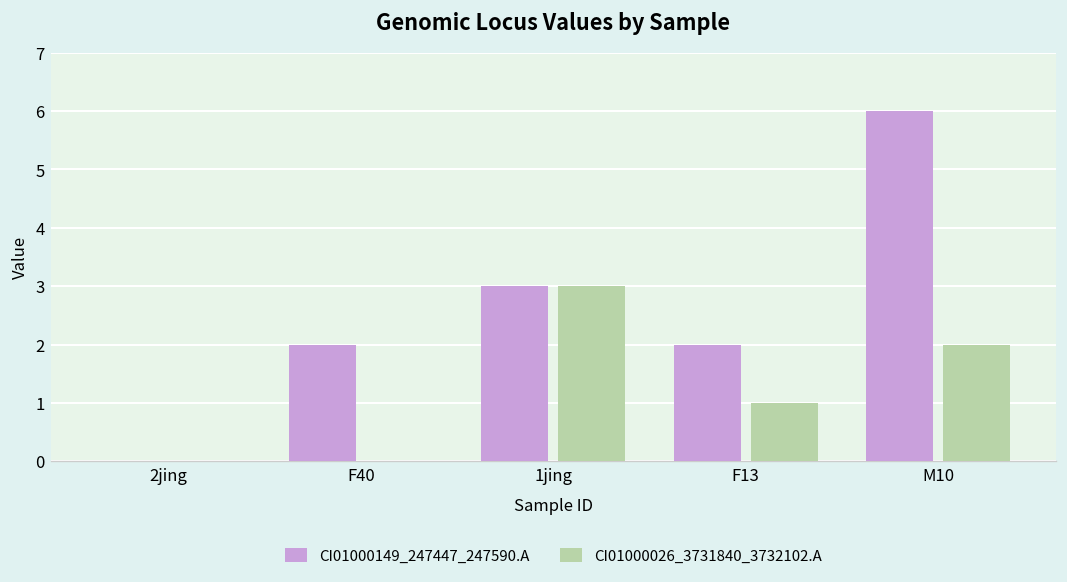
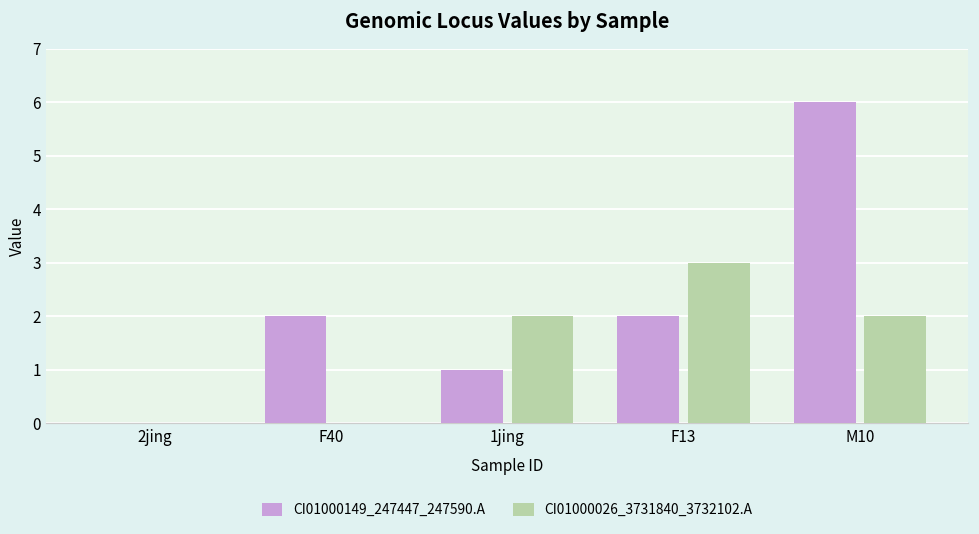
CI01000149_247447_247590.A, 1jing: 3 -> 1
CI01000026_3731840_3732102.A, 1jing: 3 -> 2
CI01000026_3731840_3732102.A, F13: 1 -> 3
